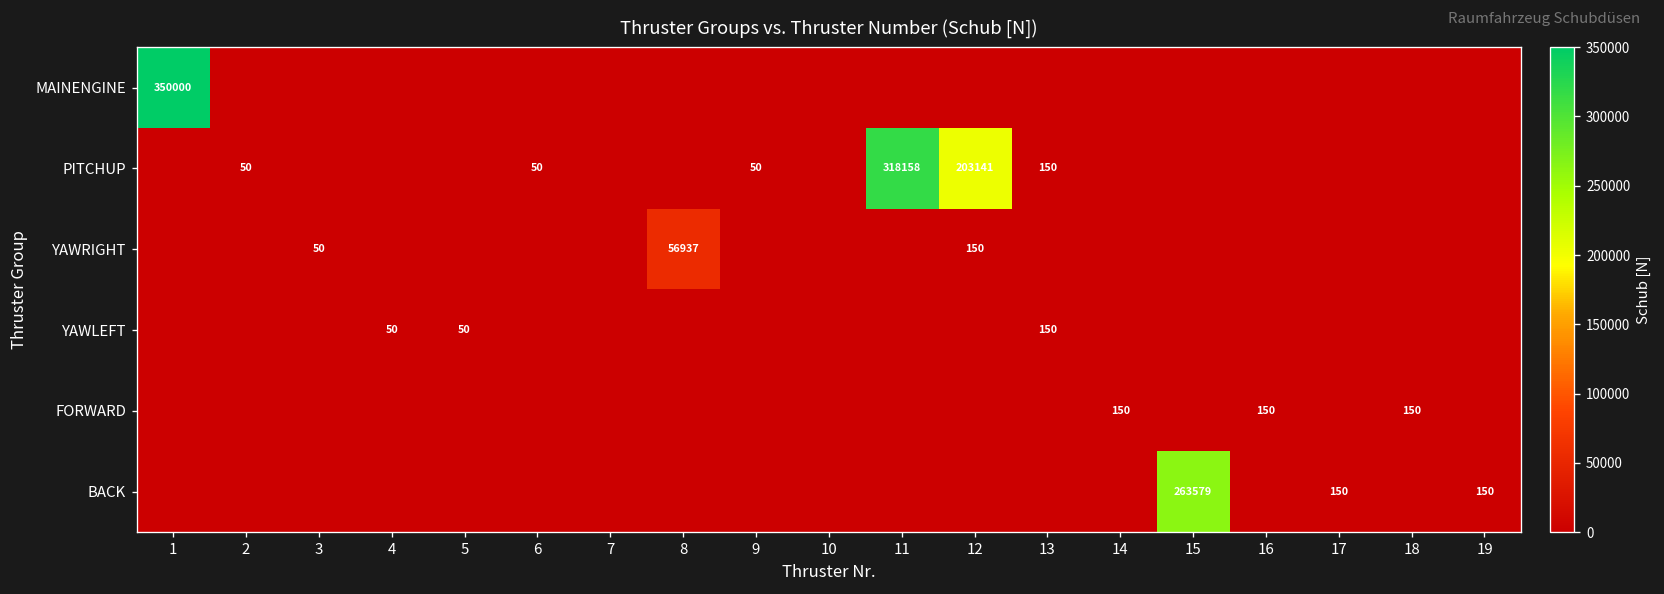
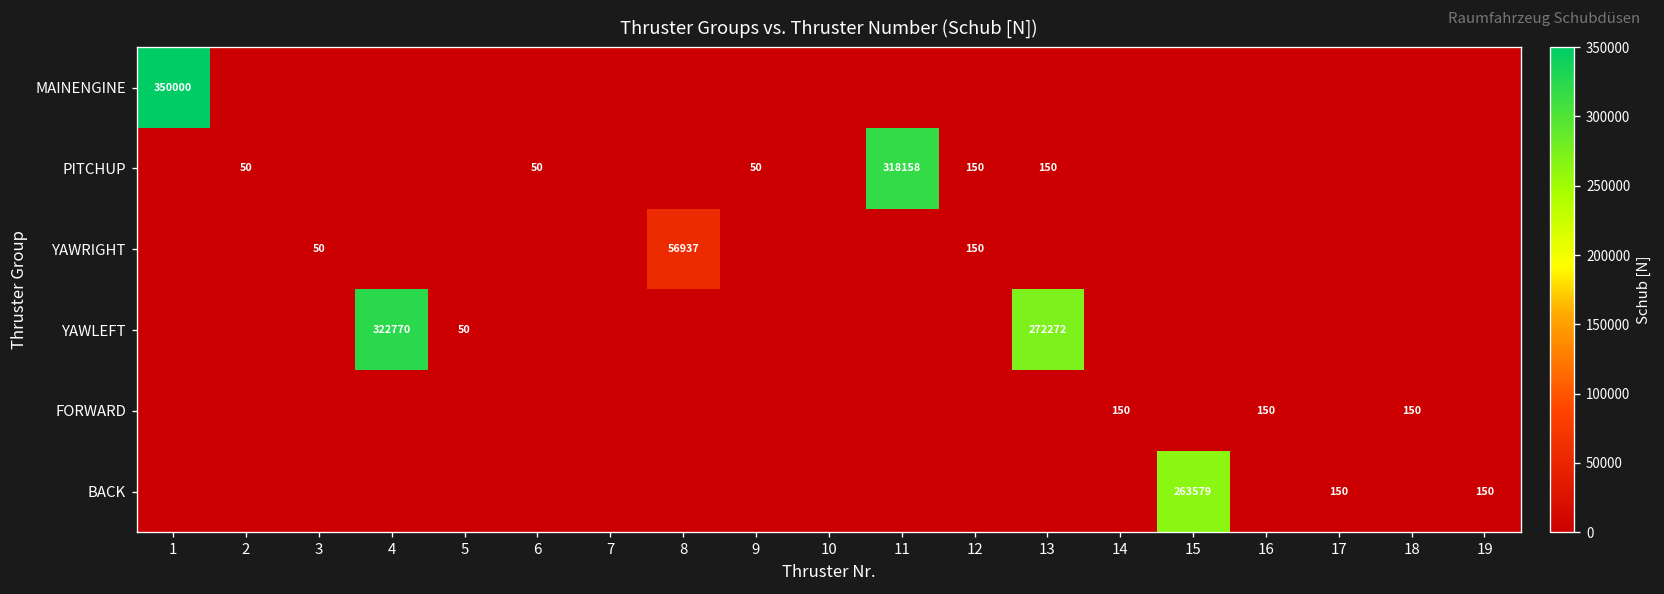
PITCHUP, 12: 203141 -> 150
YAWLEFT, 4: 50 -> 322770
YAWLEFT, 13: 150 -> 272272
